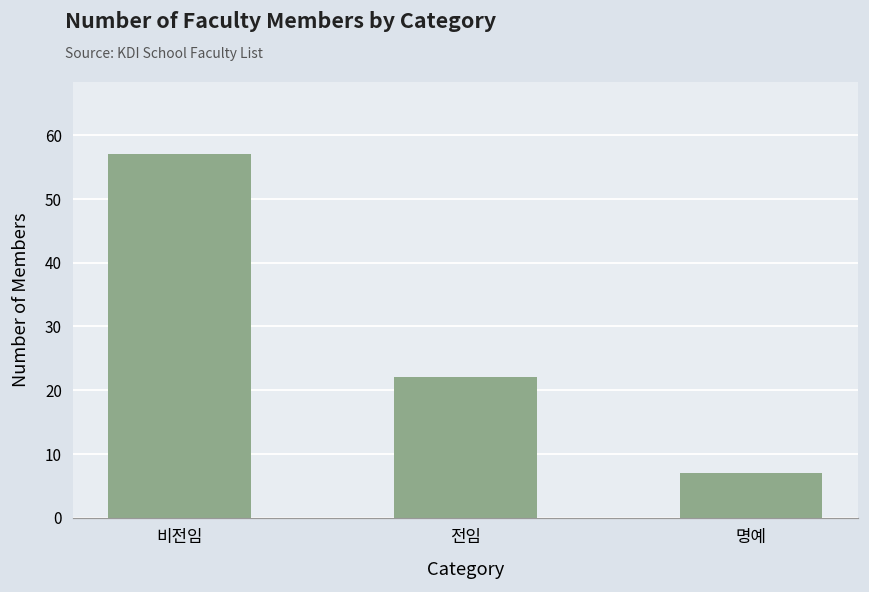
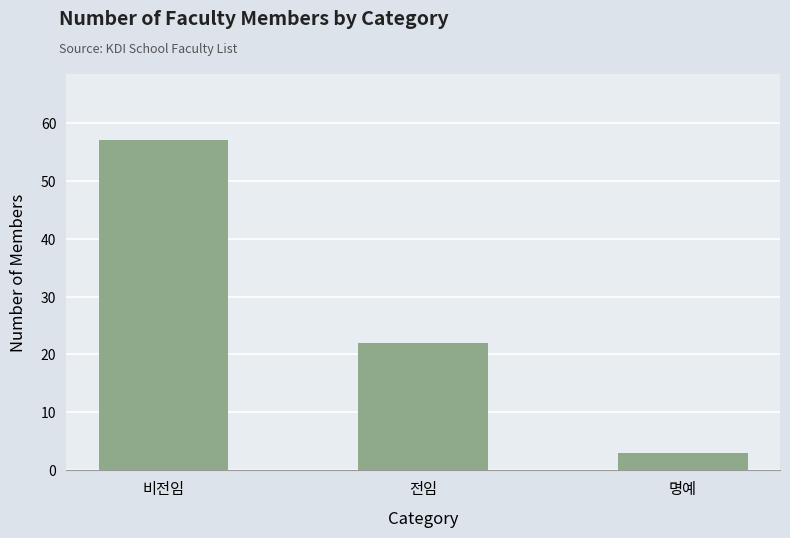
명예: 7 -> 3
